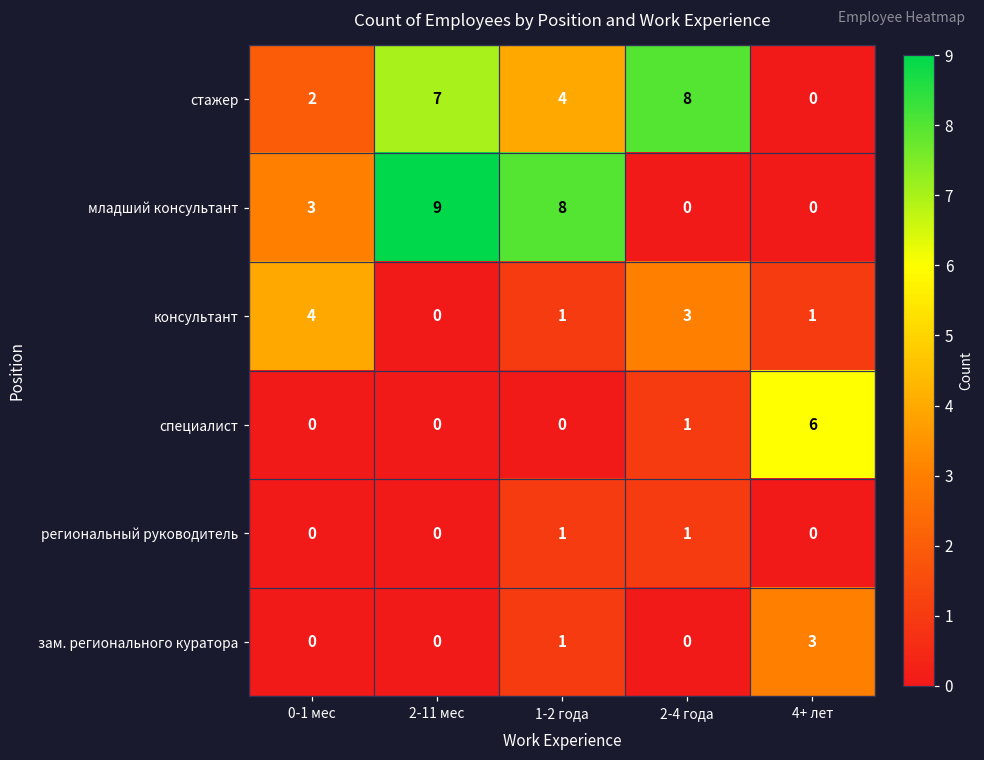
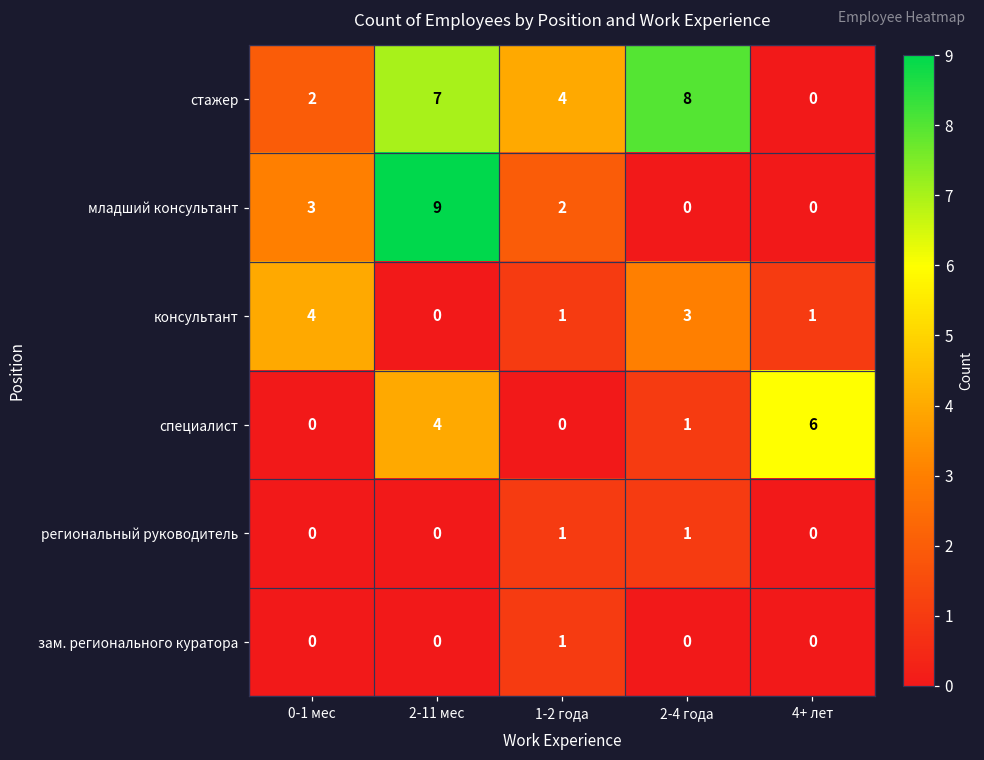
младший консультант, 1-2 года: 8 -> 2
специалист, 2-11 мес: 0 -> 4
зам. регионального куратора, 4+ лет: 3 -> 0
